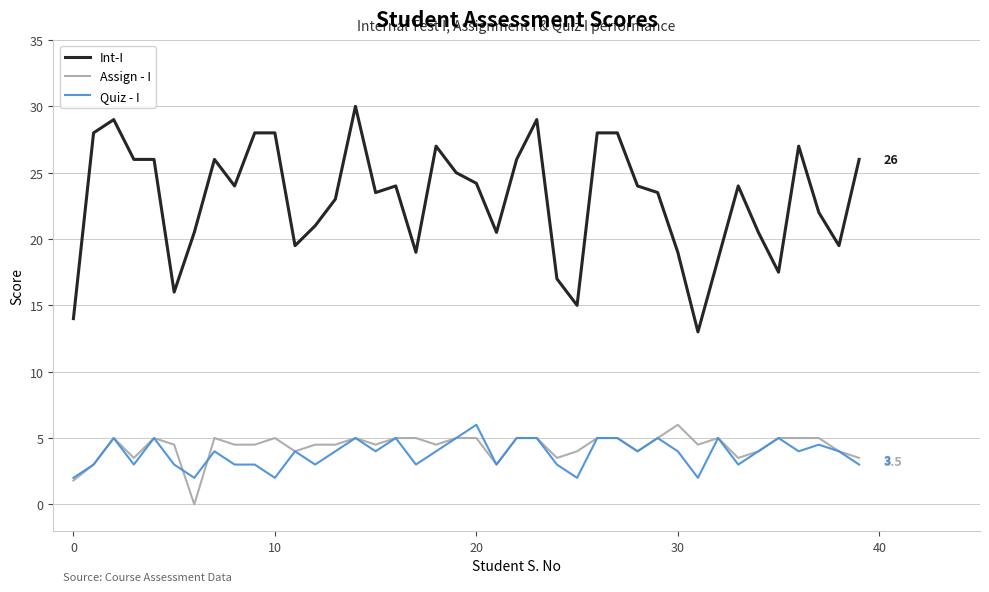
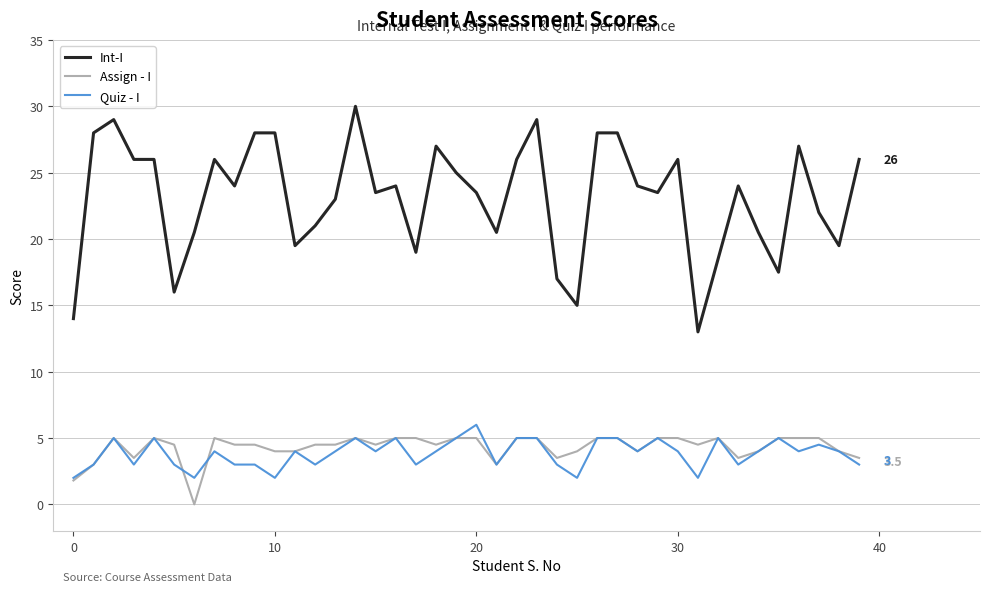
Assign - I, 10: 5 -> 4
Int-I, 20: 24.2 -> 23.5
Int-I, 30: 19 -> 26
Assign - I, 30: 6 -> 5
